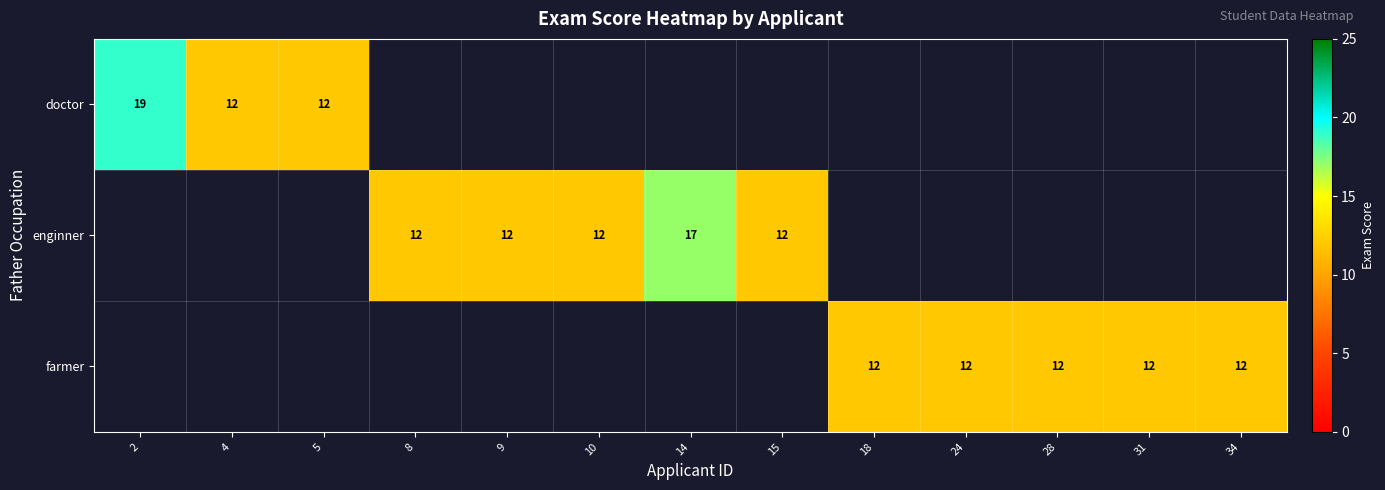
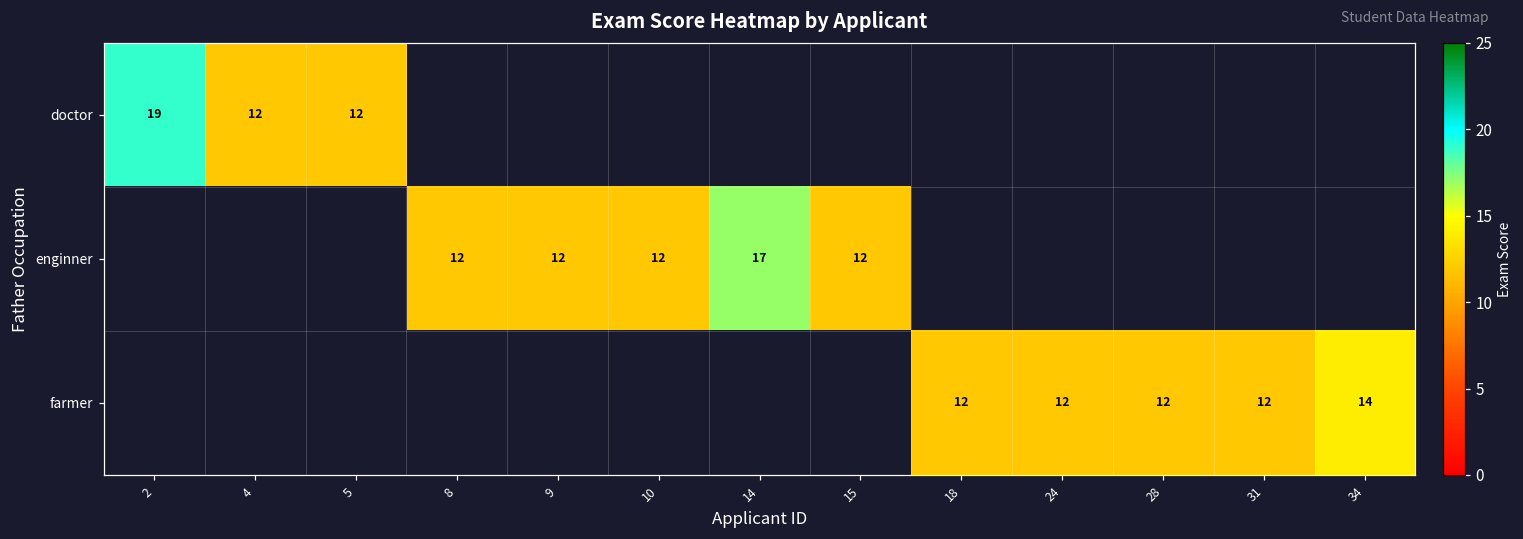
farmer, 34: 12 -> 14
